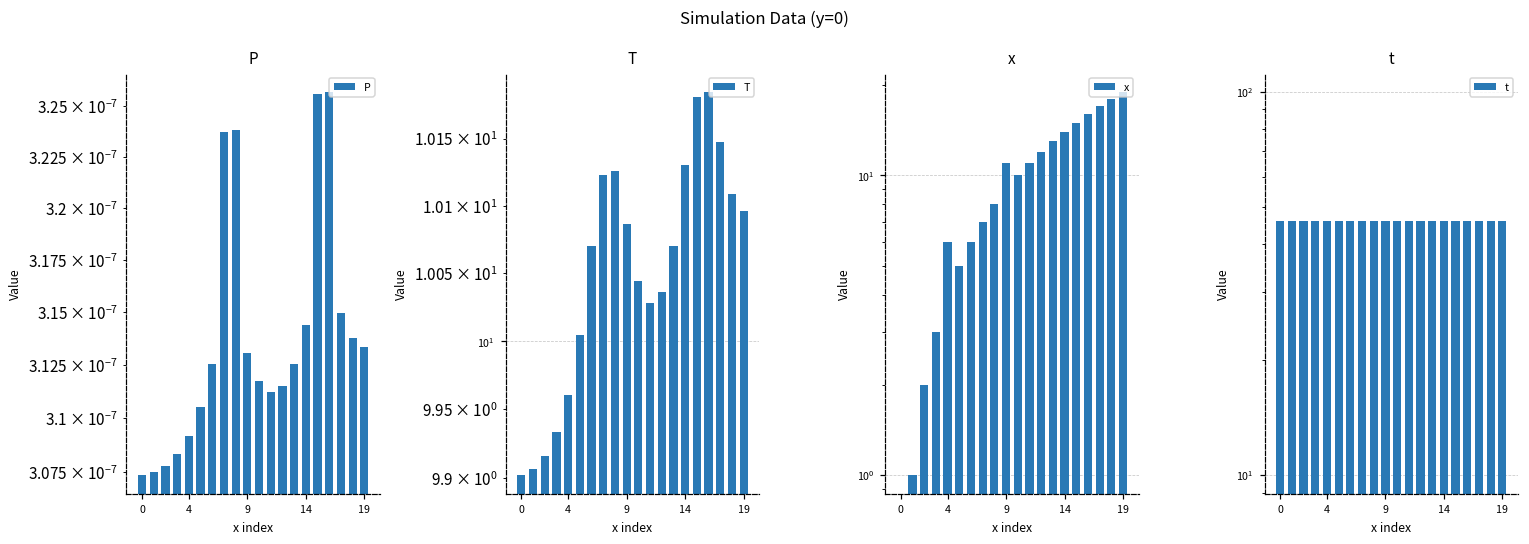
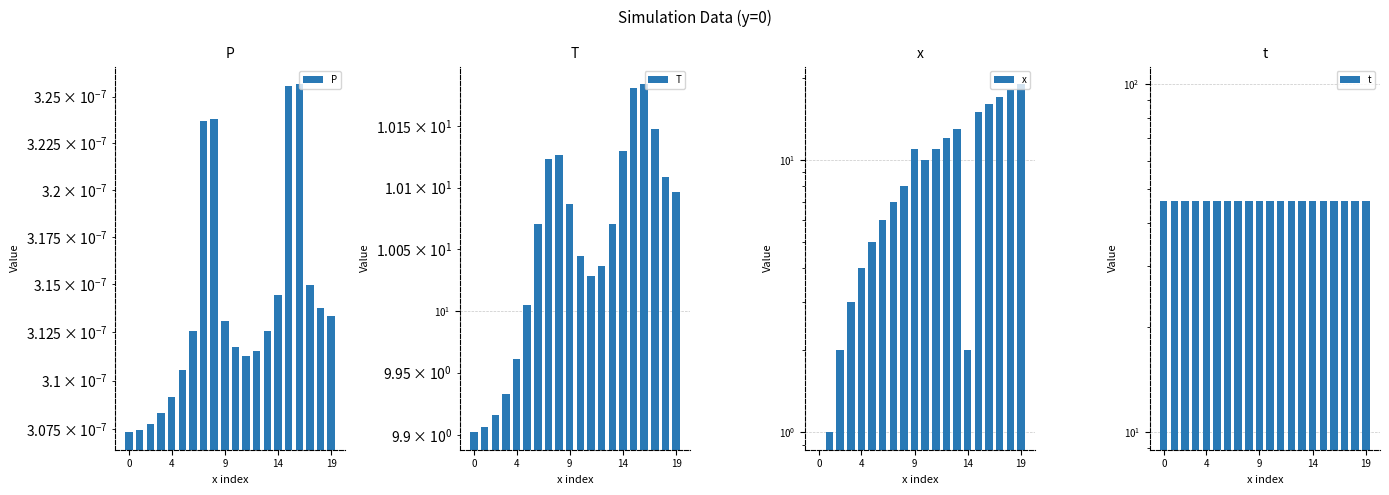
x, 4: 6 -> 4
x, 14: 14 -> 2
